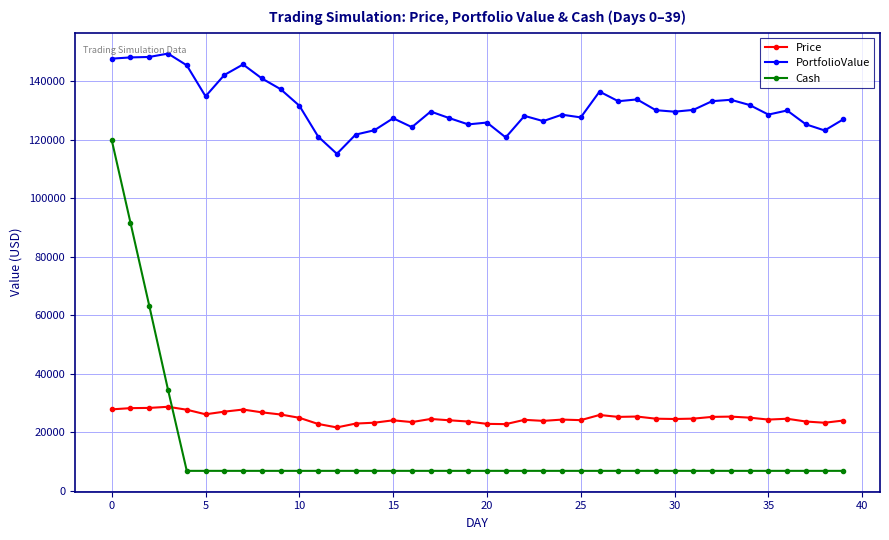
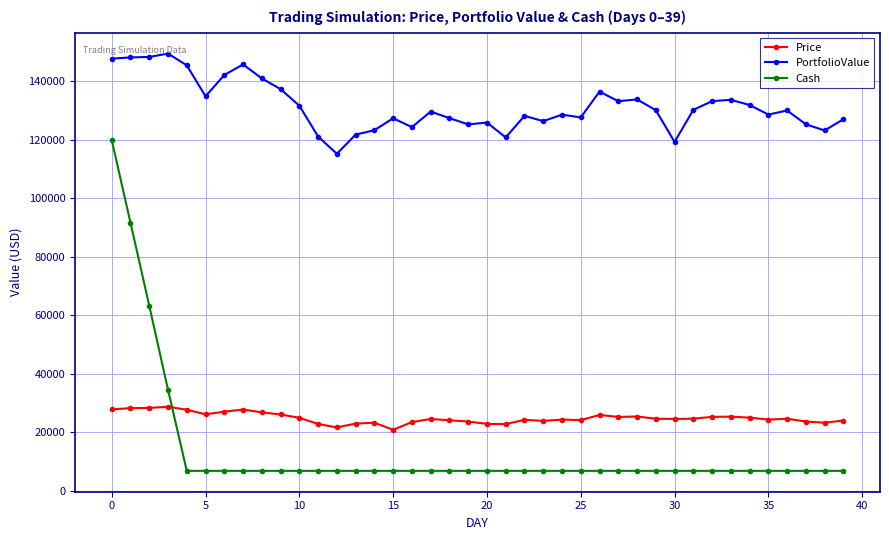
Price, 15: 24000 -> 21000
PortfolioValue, 30: 130000 -> 119000
